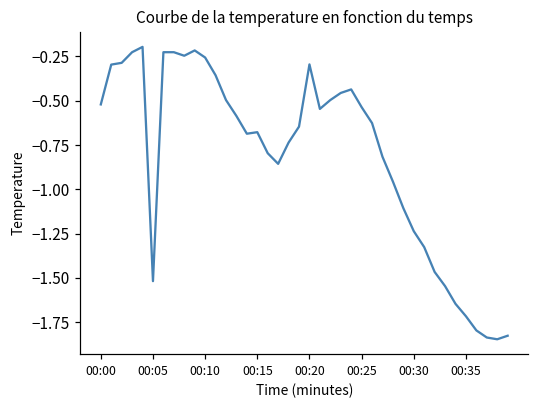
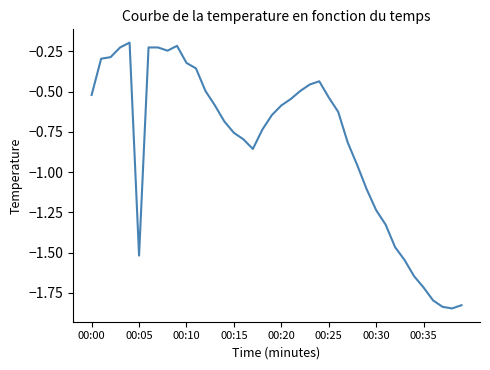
00:10: -0.26 -> -0.32
00:15: -0.68 -> -0.76
00:20: -0.29 -> -0.59
